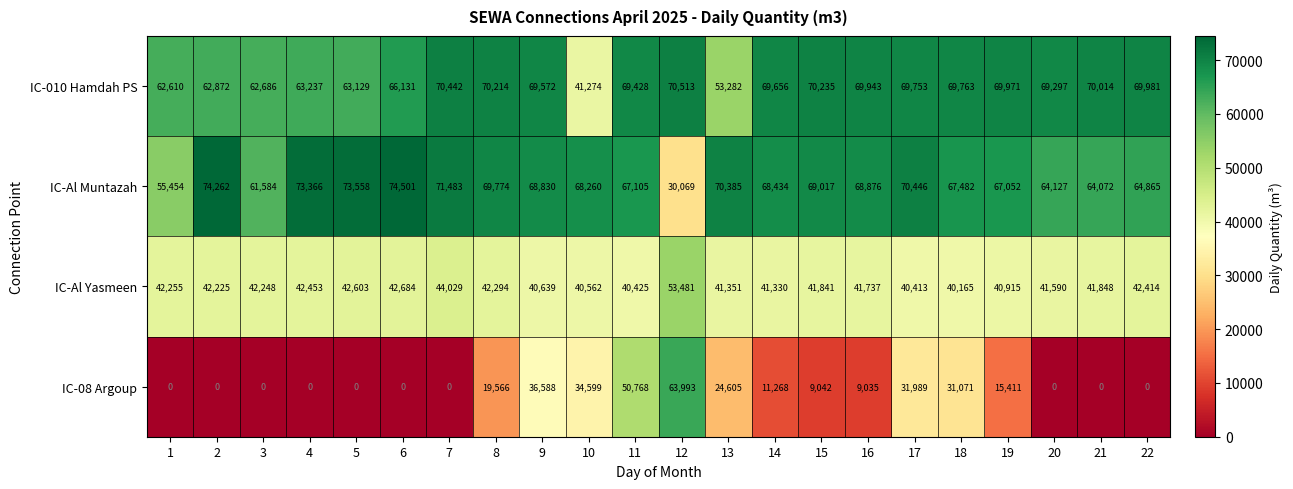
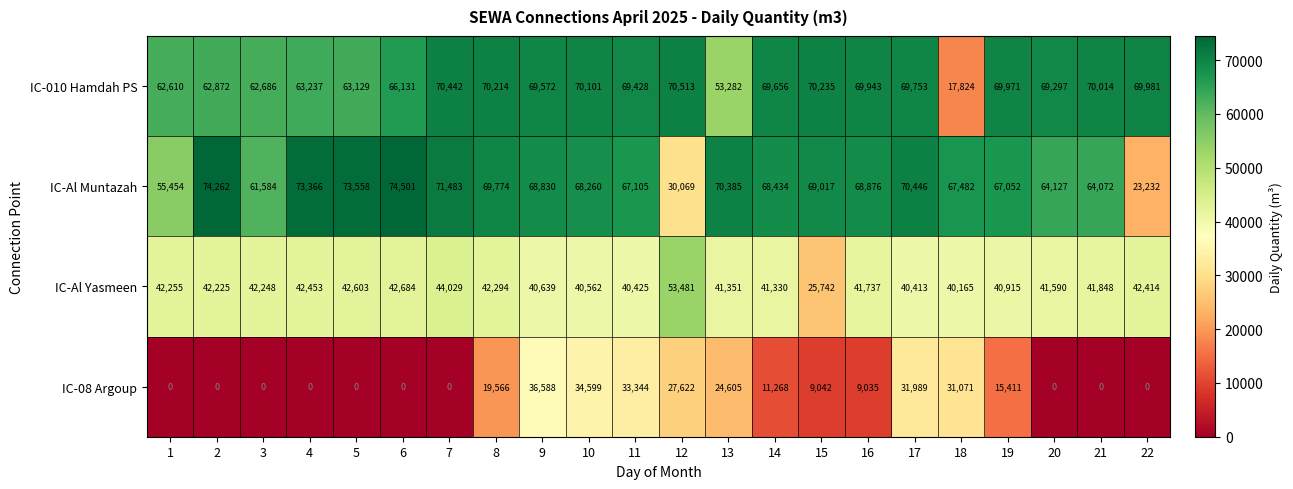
IC-010 Hamdah PS, 10: 41,274 -> 70,101
IC-010 Hamdah PS, 18: 69,763 -> 17,824
IC-Al Muntazah, 22: 64,865 -> 23,232
IC-Al Yasmeen, 15: 41,841 -> 25,742
IC-08 Argoup, 11: 50,768 -> 33,344
IC-08 Argoup, 12: 63,993 -> 27,622
